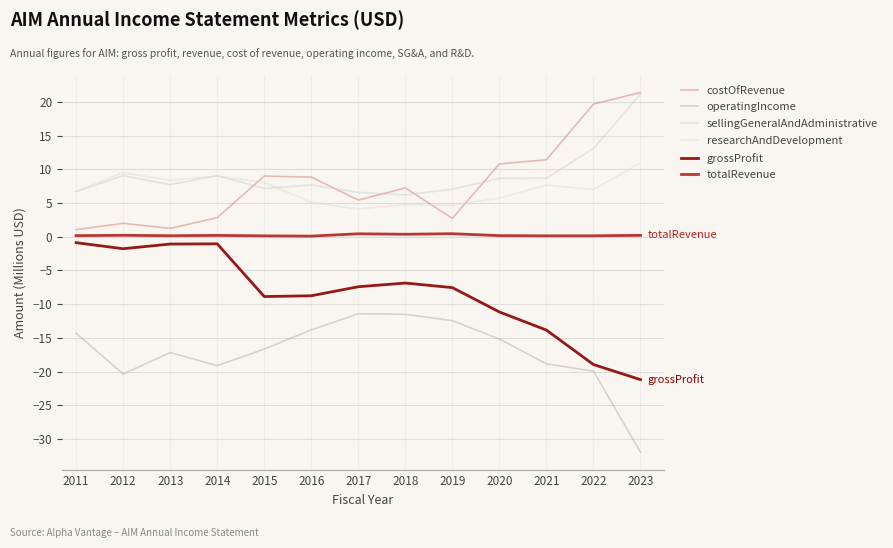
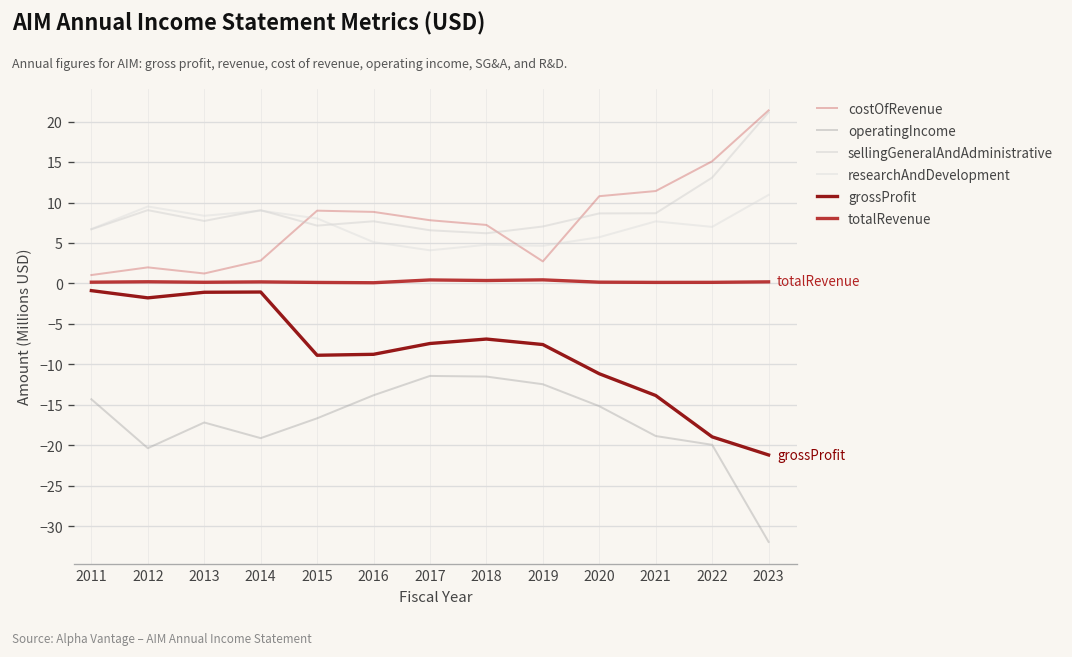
costOfRevenue, 2017: 5 -> 8
costOfRevenue, 2022: 20 -> 15
